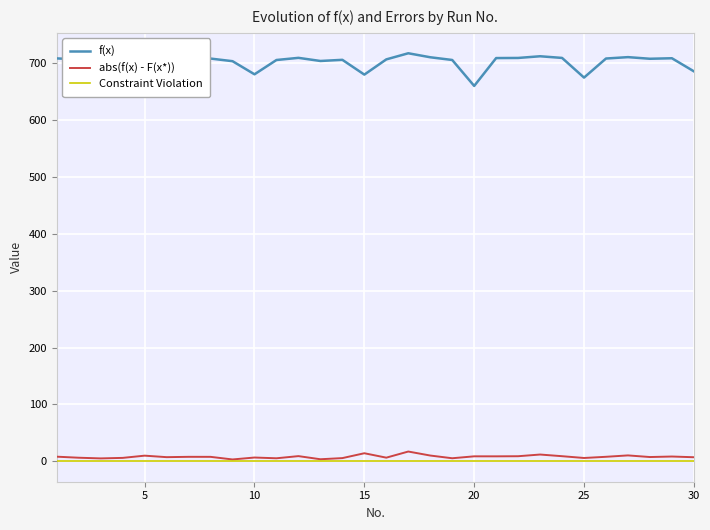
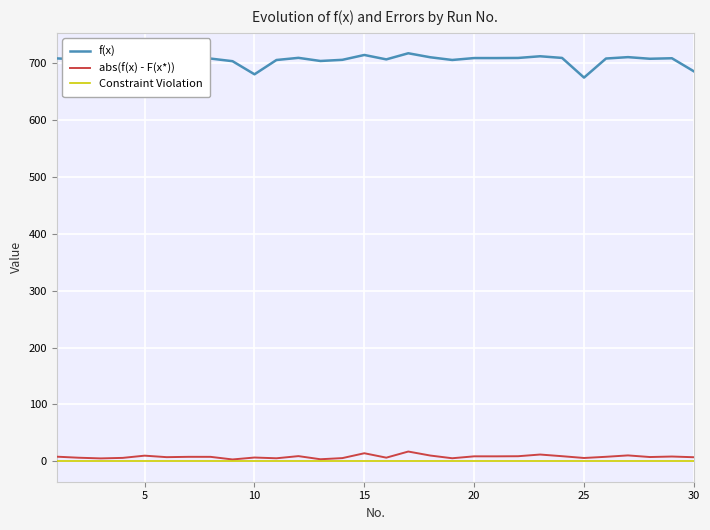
f(x), 15: 680 -> 710
f(x), 20: 660 -> 710
